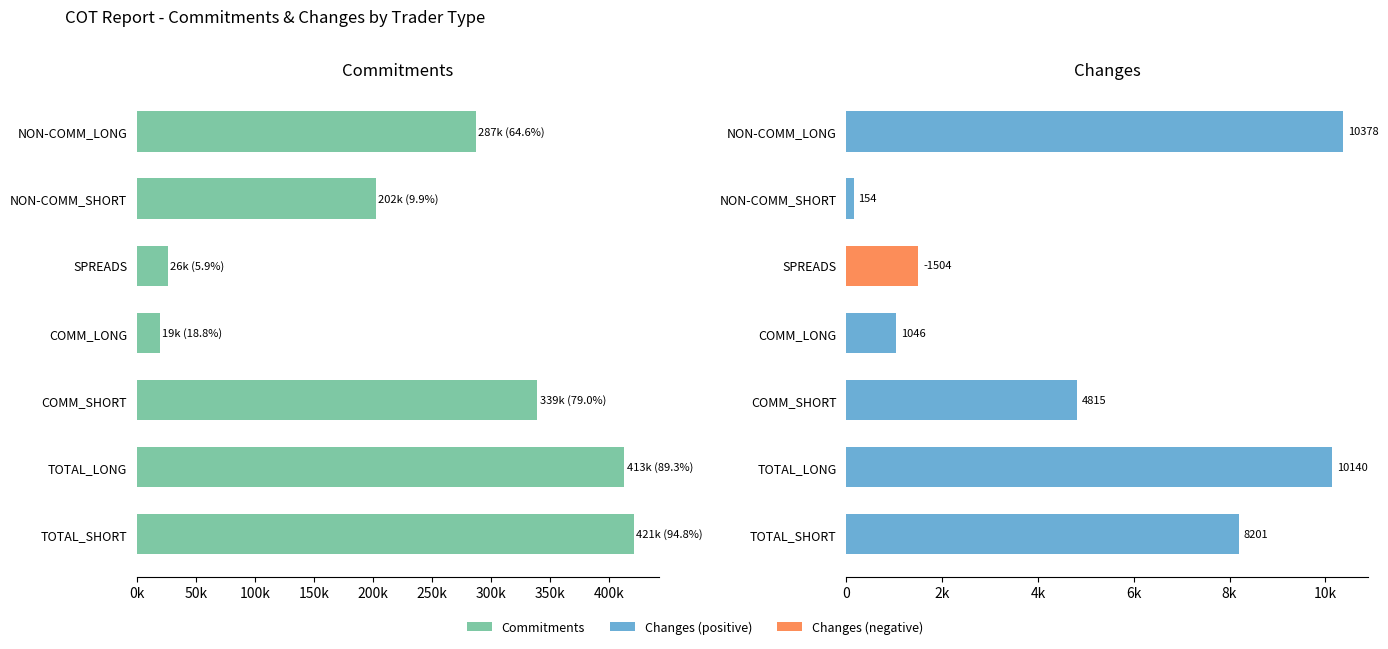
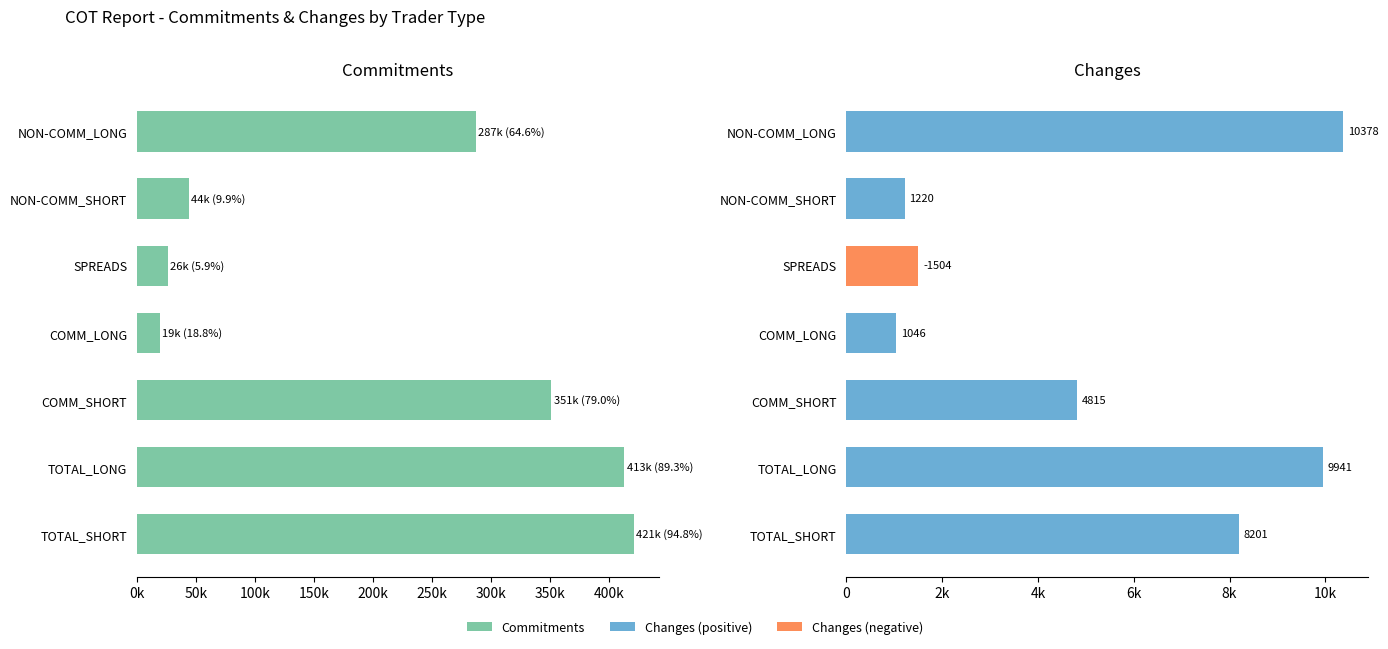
Commitments, NON-COMM_SHORT: 202k -> 44k
Commitments, COMM_SHORT: 339k -> 351k
Changes, NON-COMM_SHORT: 154 -> 1220
Changes, TOTAL_LONG: 10140 -> 9941
